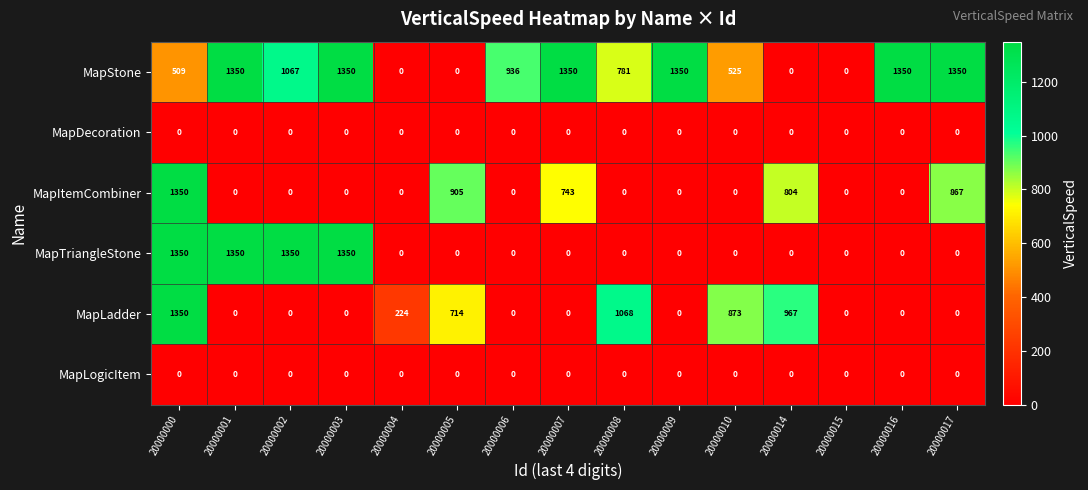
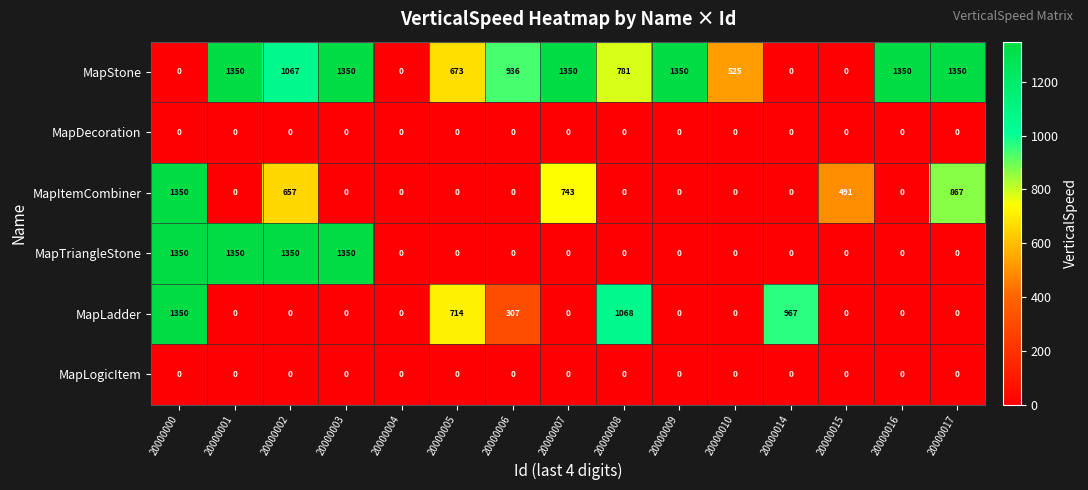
MapStone, 20000000: 509 -> 0
MapStone, 20000005: 0 -> 673
MapItemCombiner, 20000002: 0 -> 657
MapItemCombiner, 20000005: 905 -> 0
MapItemCombiner, 20000014: 804 -> 0
MapItemCombiner, 20000015: 0 -> 491
MapLadder, 20000004: 224 -> 0
MapLadder, 20000006: 0 -> 307
MapLadder, 20000010: 873 -> 0
